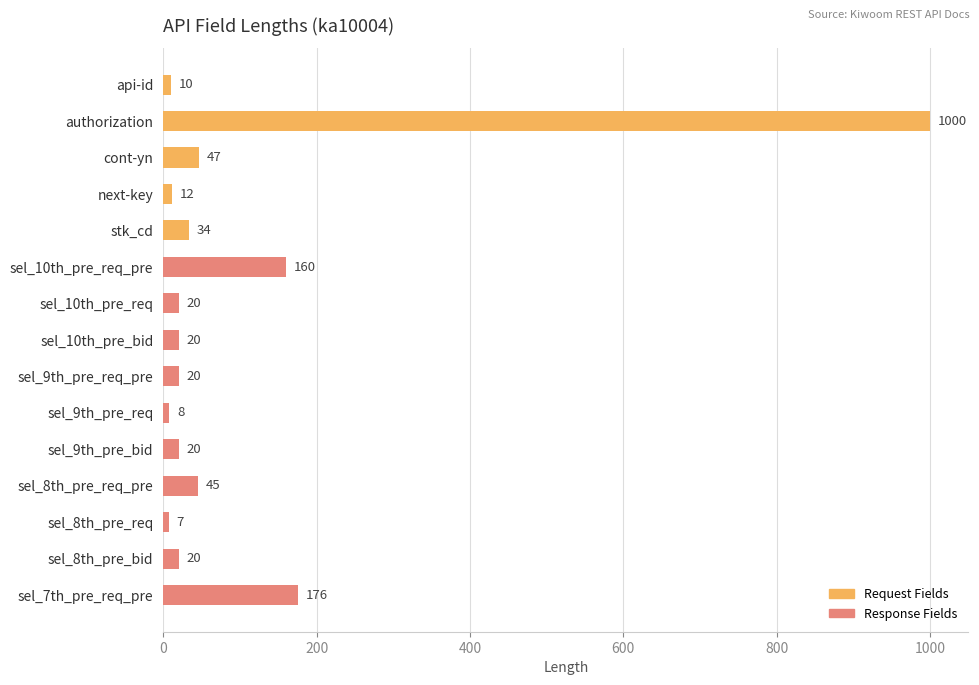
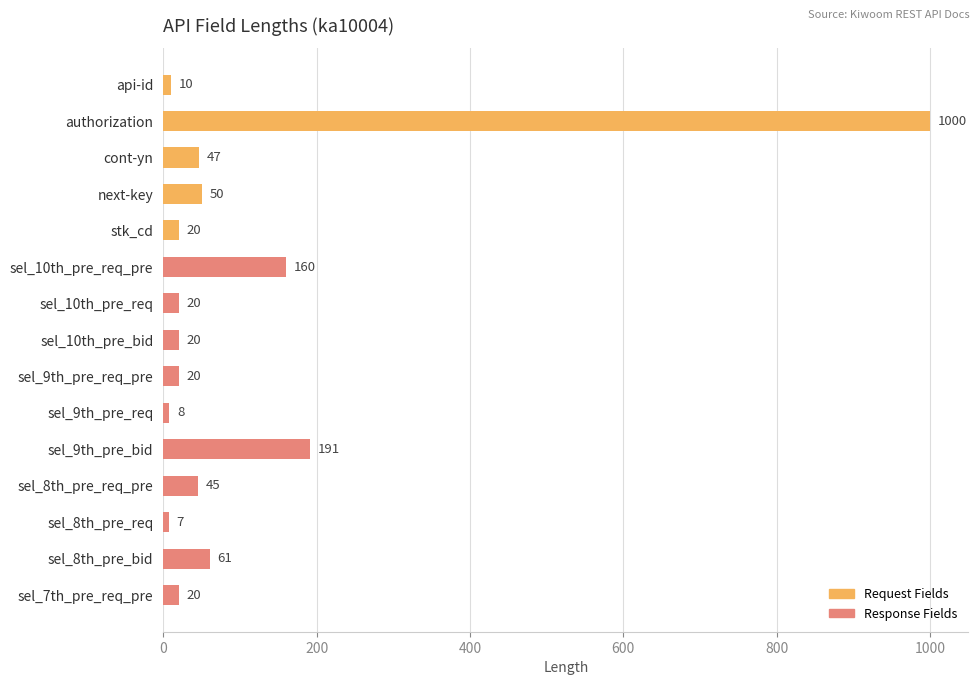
next-key: 12 -> 50
stk_cd: 34 -> 20
sel_9th_pre_bid: 20 -> 191
sel_8th_pre_bid: 20 -> 61
sel_7th_pre_req_pre: 176 -> 20
